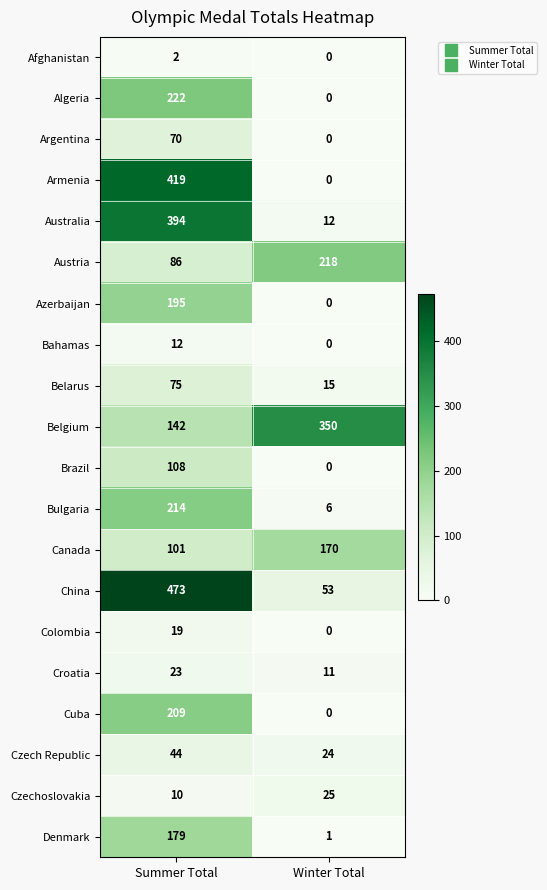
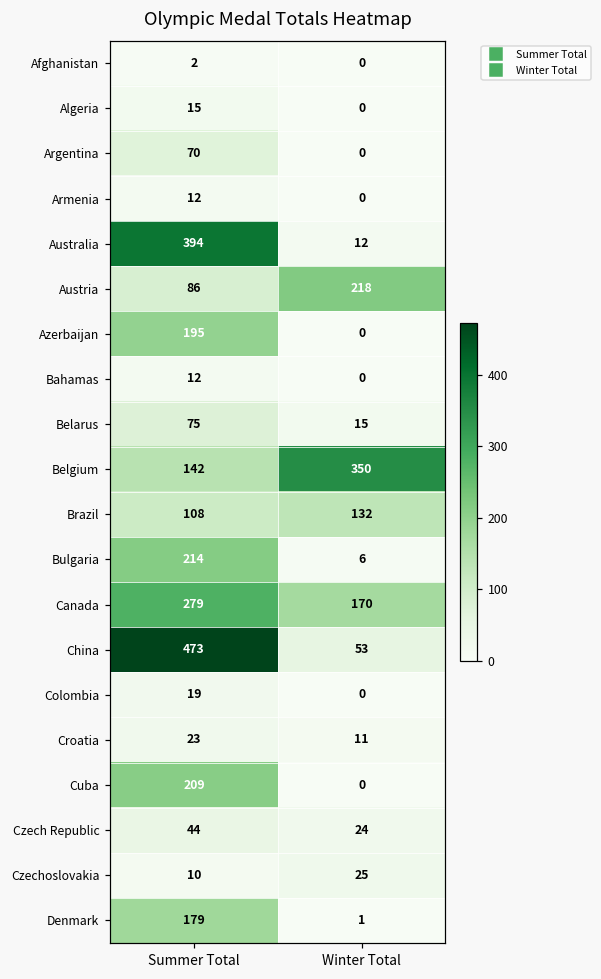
Algeria, Summer Total: 222 -> 15
Armenia, Summer Total: 419 -> 12
Brazil, Winter Total: 0 -> 132
Canada, Summer Total: 101 -> 279
